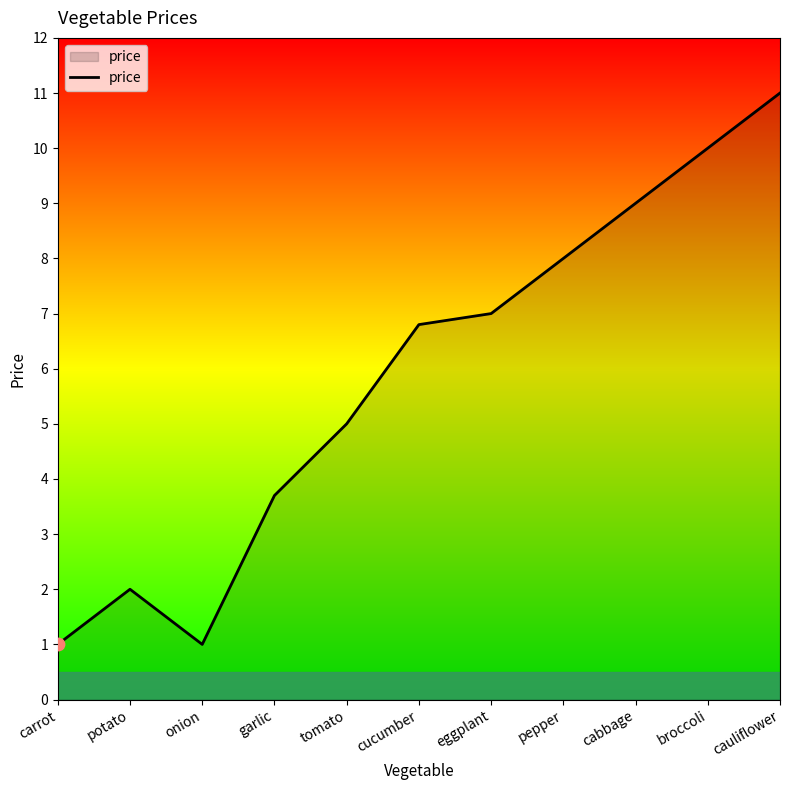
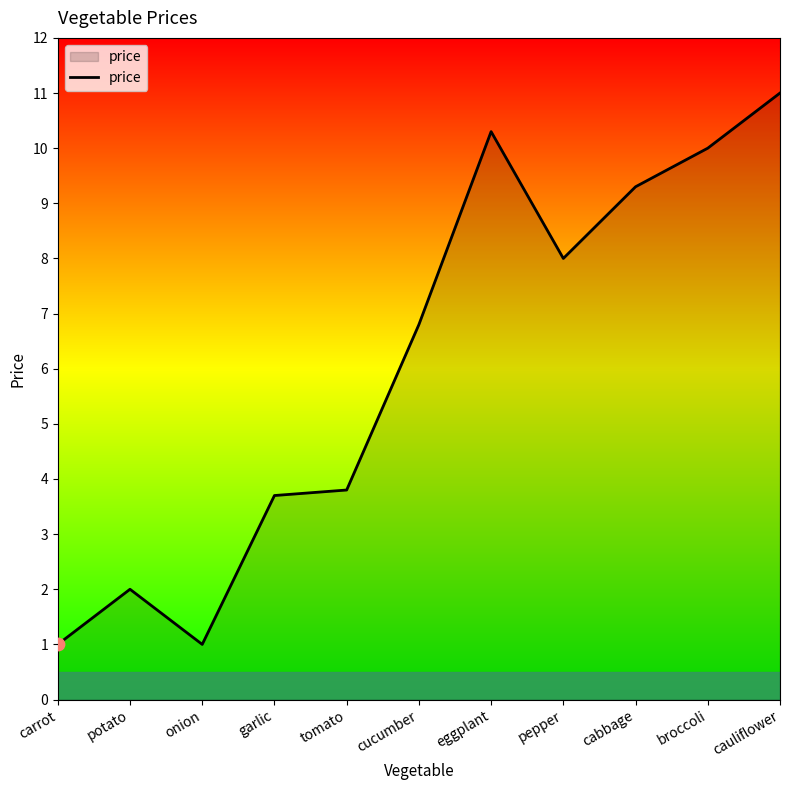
price, tomato: 5.0 -> 3.8
price, eggplant: 7.0 -> 10.3
price, cabbage: 9.0 -> 9.3
